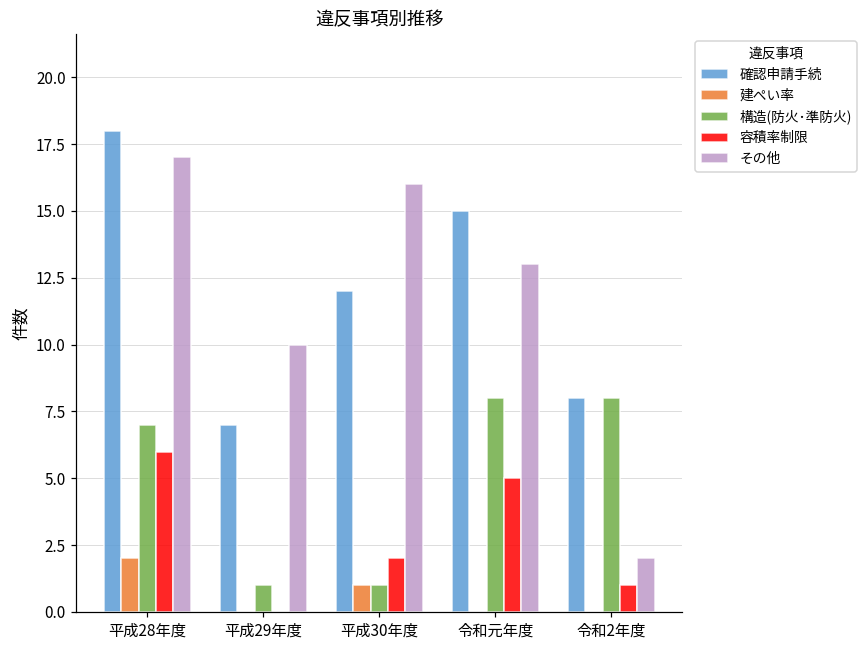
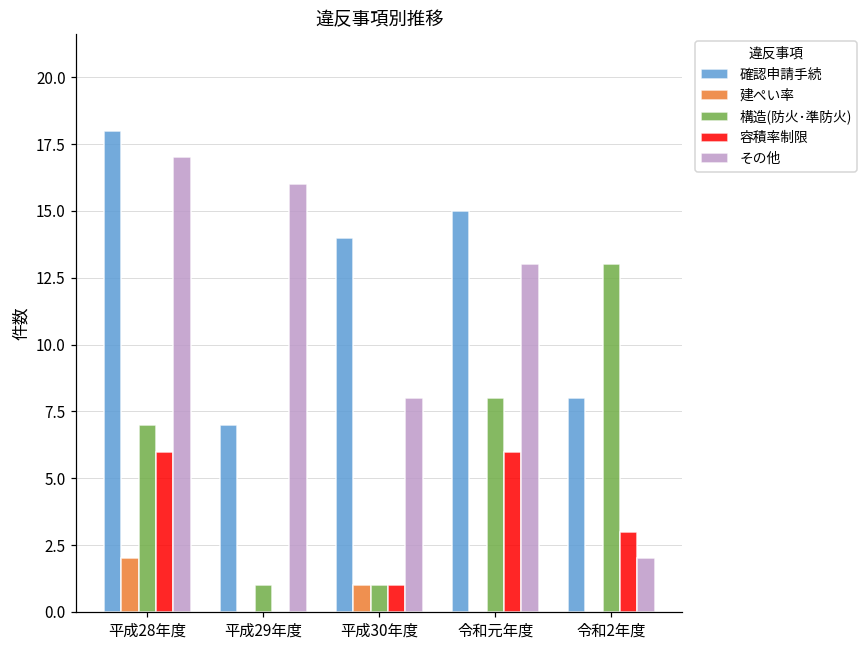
その他, 平成29年度: 10 -> 16
確認申請手続, 平成30年度: 12 -> 14
容積率制限, 平成30年度: 2 -> 1
その他, 平成30年度: 16 -> 8
容積率制限, 令和元年度: 5 -> 6
構造(防火･準防火), 令和2年度: 8 -> 13
容積率制限, 令和2年度: 1 -> 3
